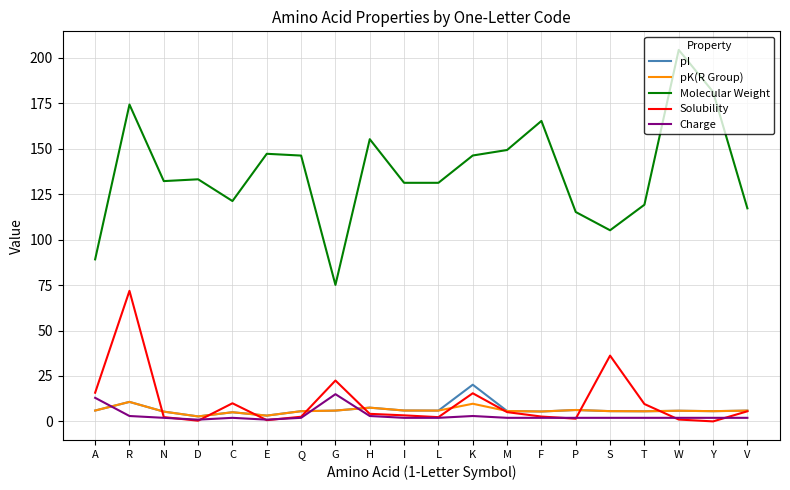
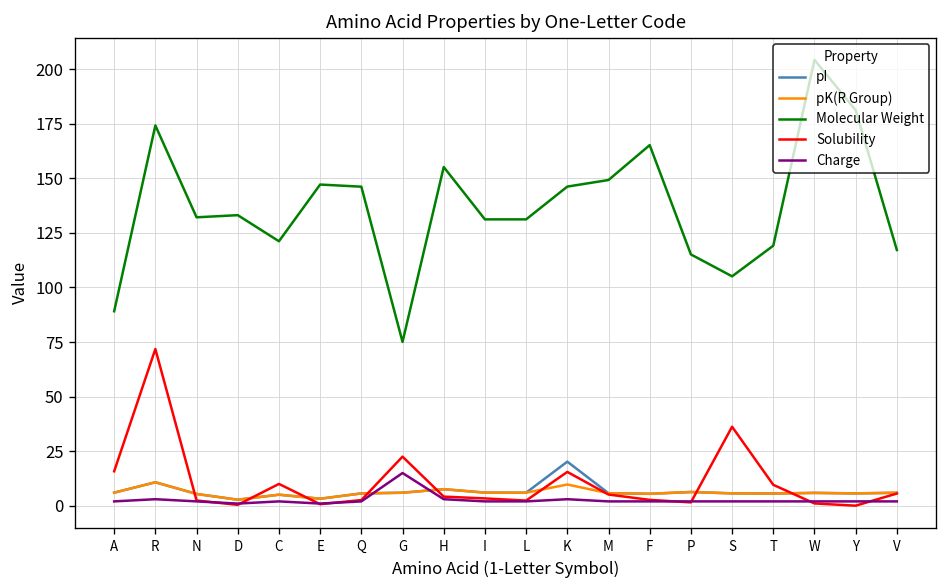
Charge, A: 13 -> 2
